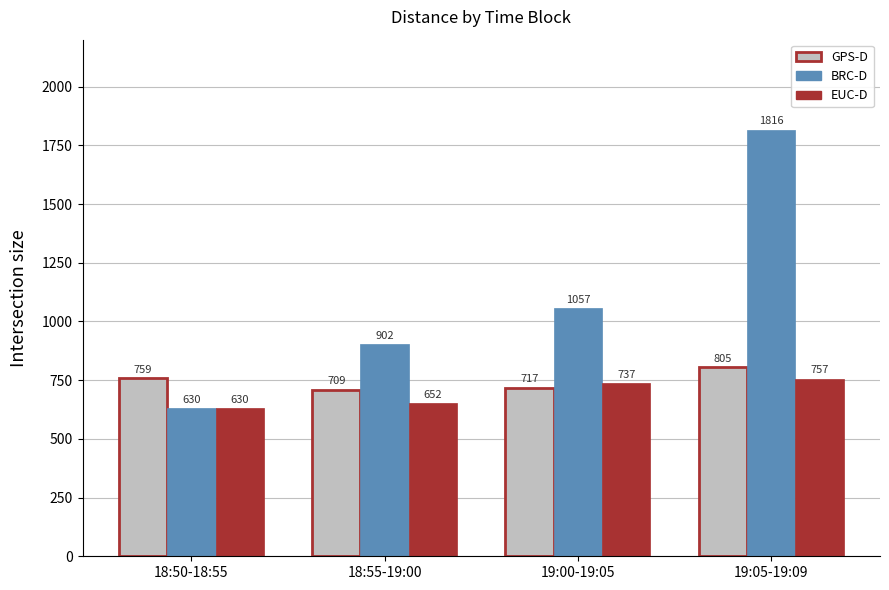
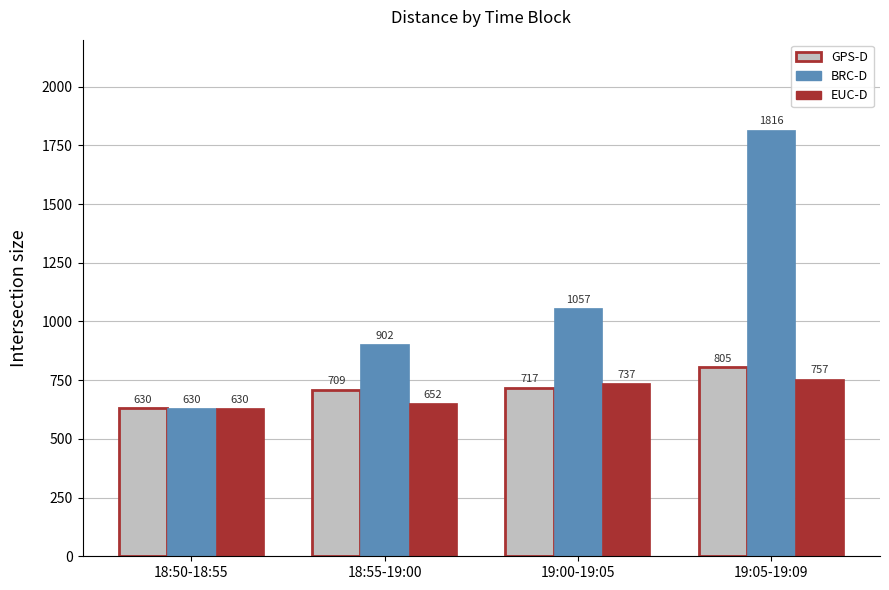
GPS-D, 18:50-18:55: 759 -> 630
